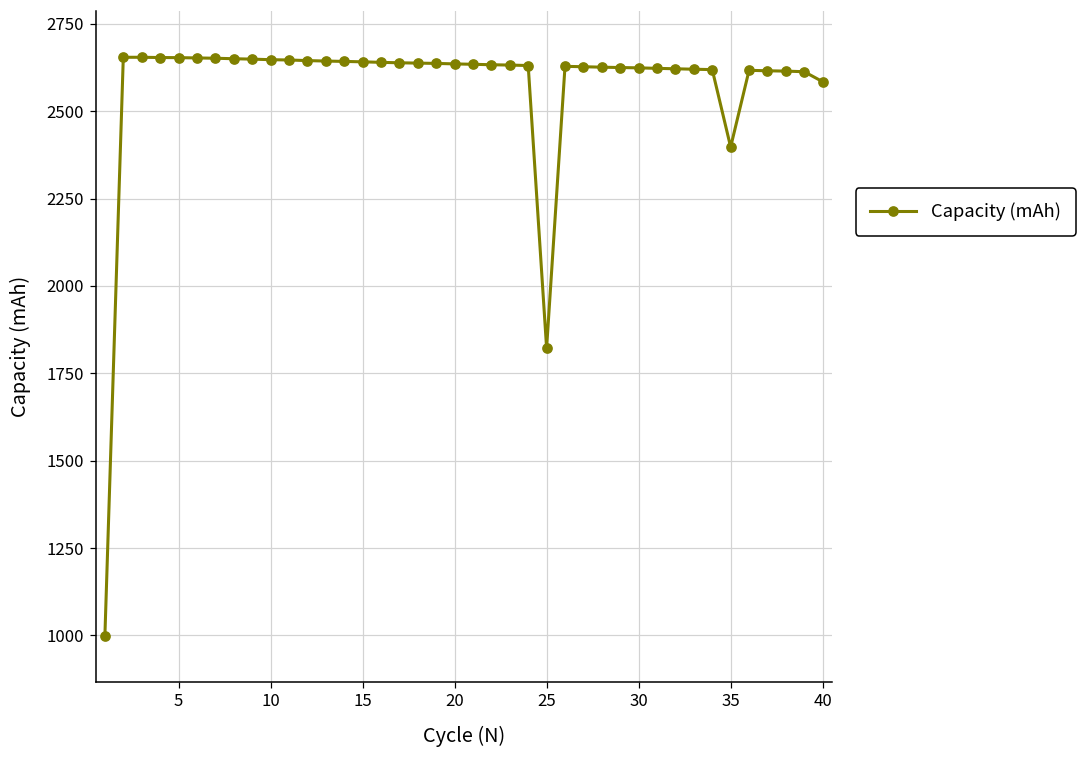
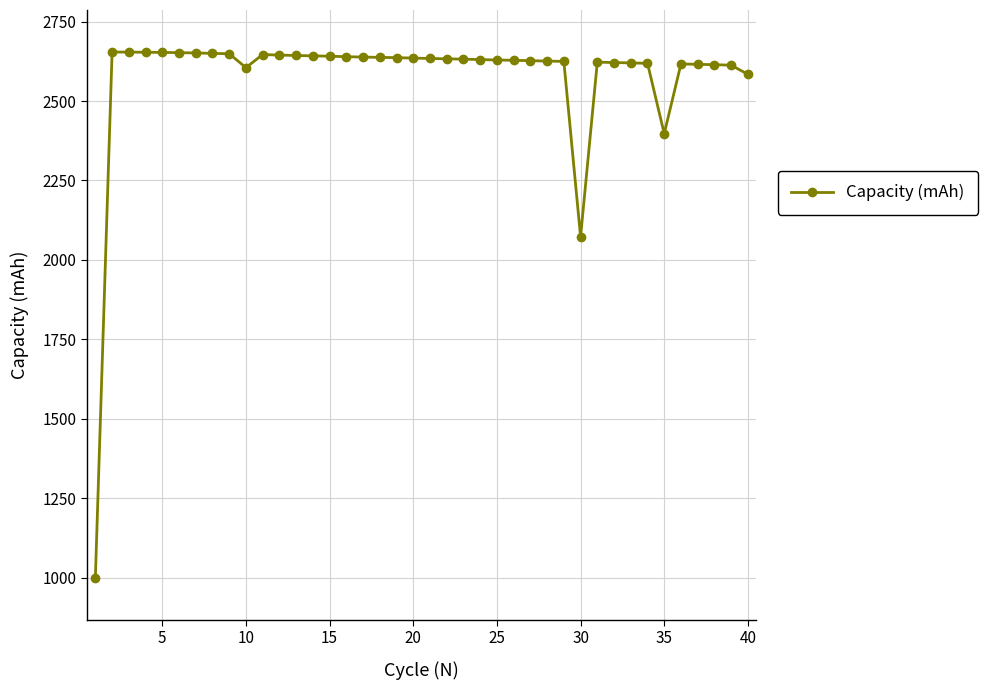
10: 2650 -> 2610
25: 1820 -> 2630
30: 2620 -> 2070
